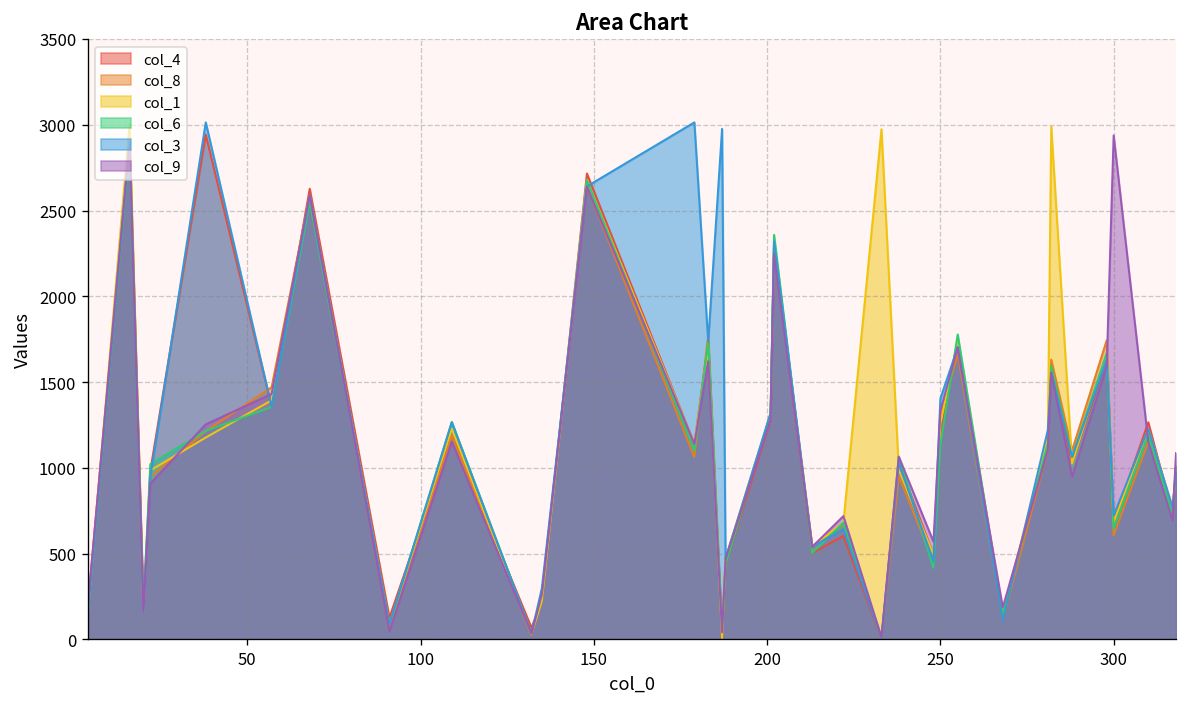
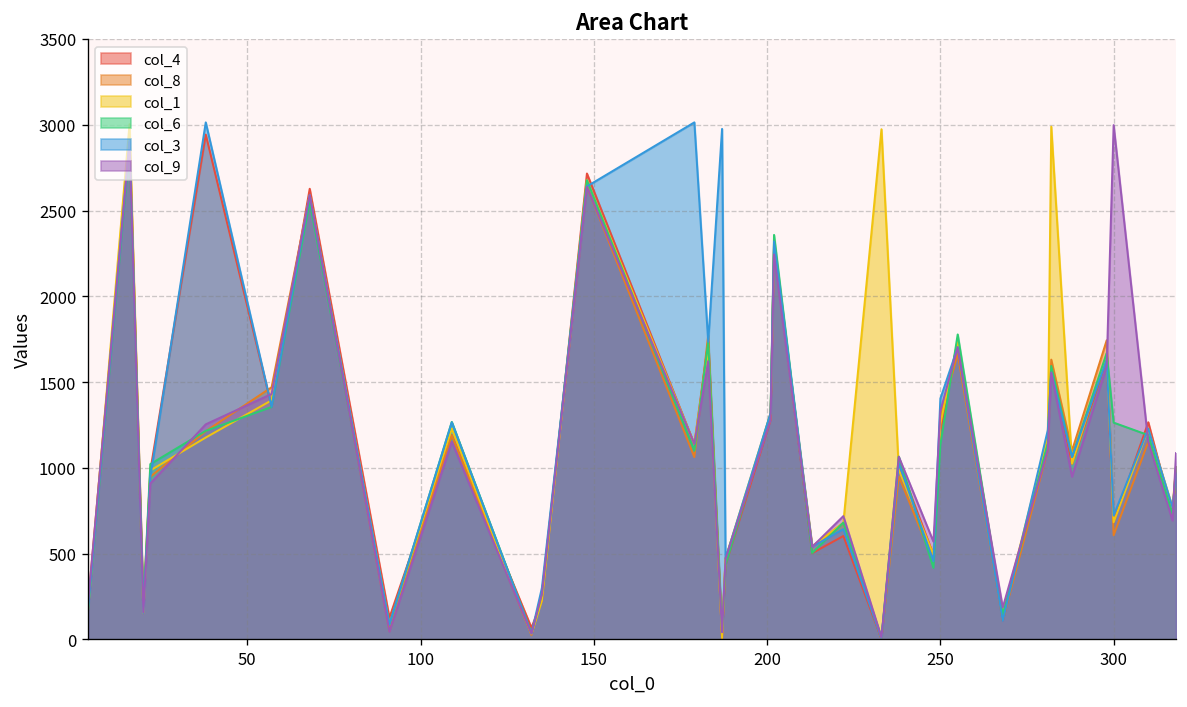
col_6, 300: 650 -> 1260
col_9, 300: 2940 -> 3000
